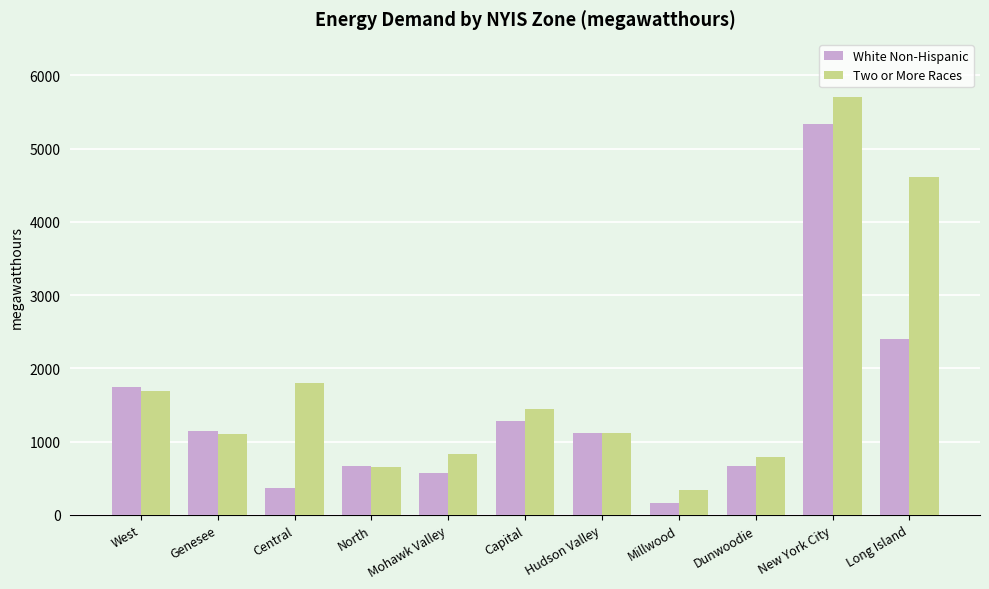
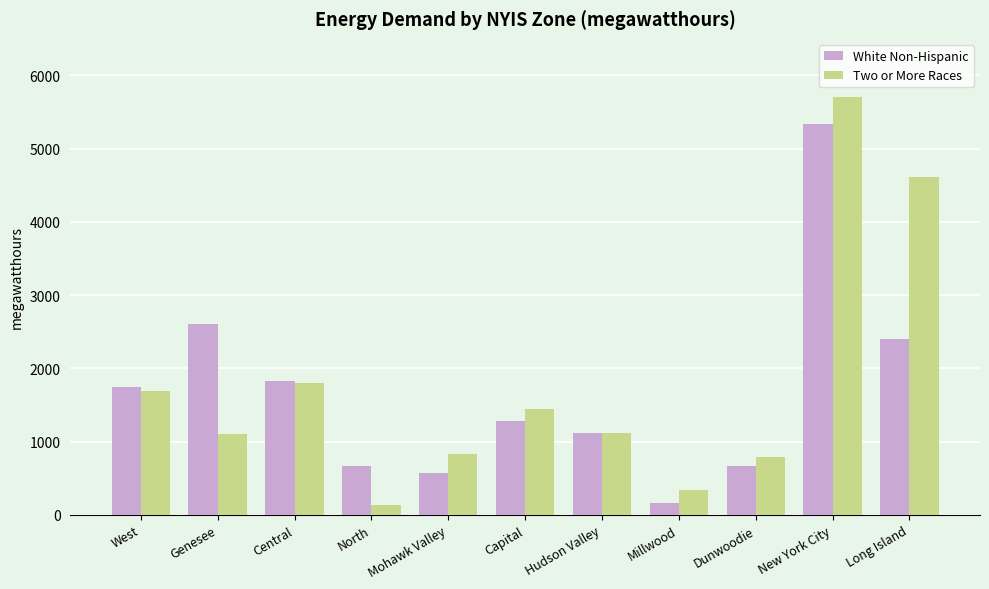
White Non-Hispanic, Genesee: 1100 -> 2600
White Non-Hispanic, Central: 400 -> 1800
Two or More Races, North: 700 -> 100
